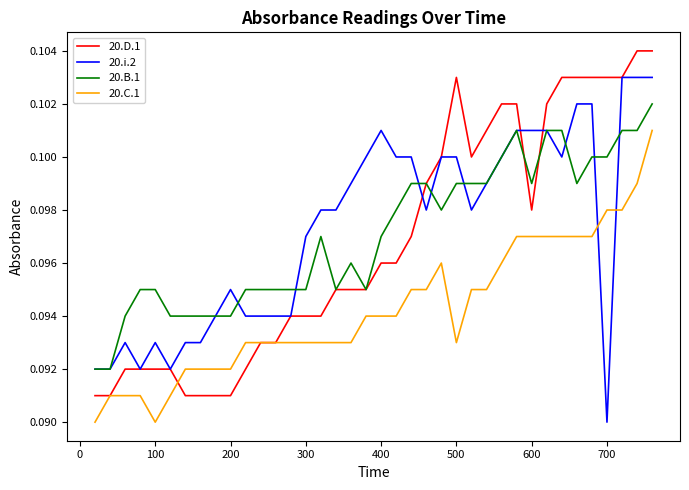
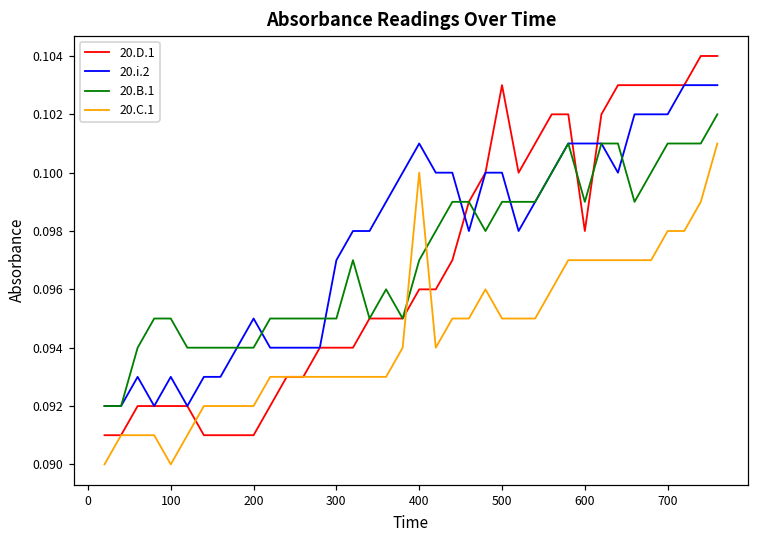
20.C.1, 400: 0.094 -> 0.100
20.C.1, 500: 0.093 -> 0.095
20.i.2, 700: 0.090 -> 0.102
20.B.1, 700: 0.100 -> 0.101
